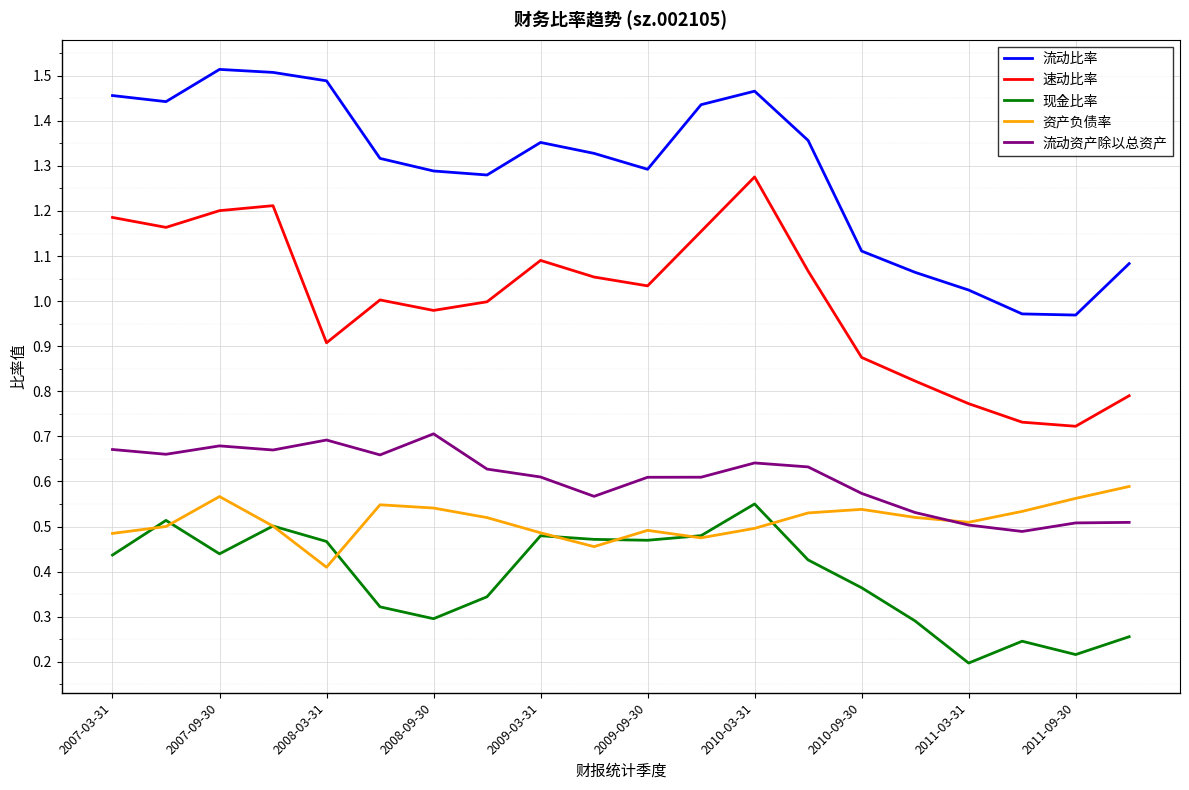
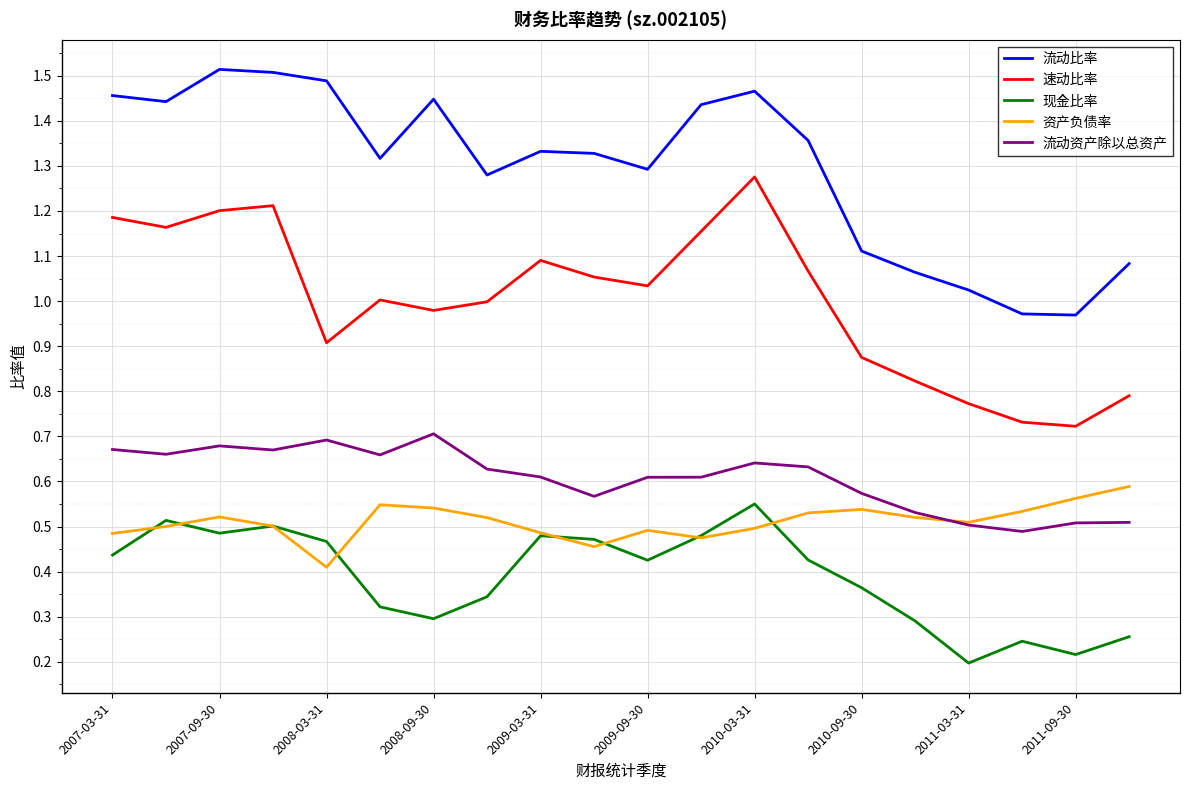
现金比率, 2007-09-30: 0.44 -> 0.49
资产负债率, 2007-09-30: 0.57 -> 0.52
流动比率, 2008-09-30: 1.29 -> 1.45
流动比率, 2009-03-31: 1.35 -> 1.33
现金比率, 2009-09-30: 0.47 -> 0.43
